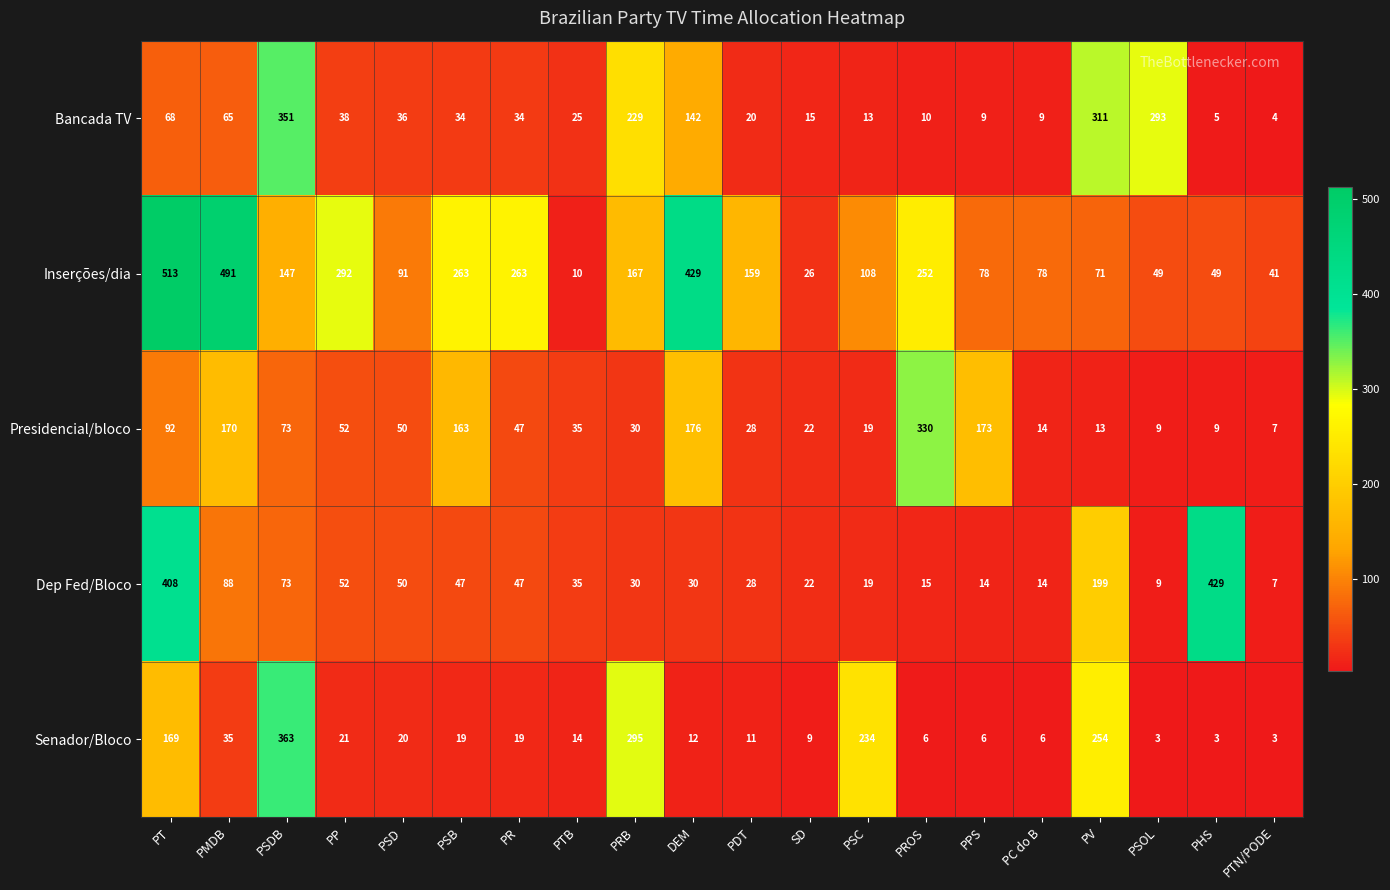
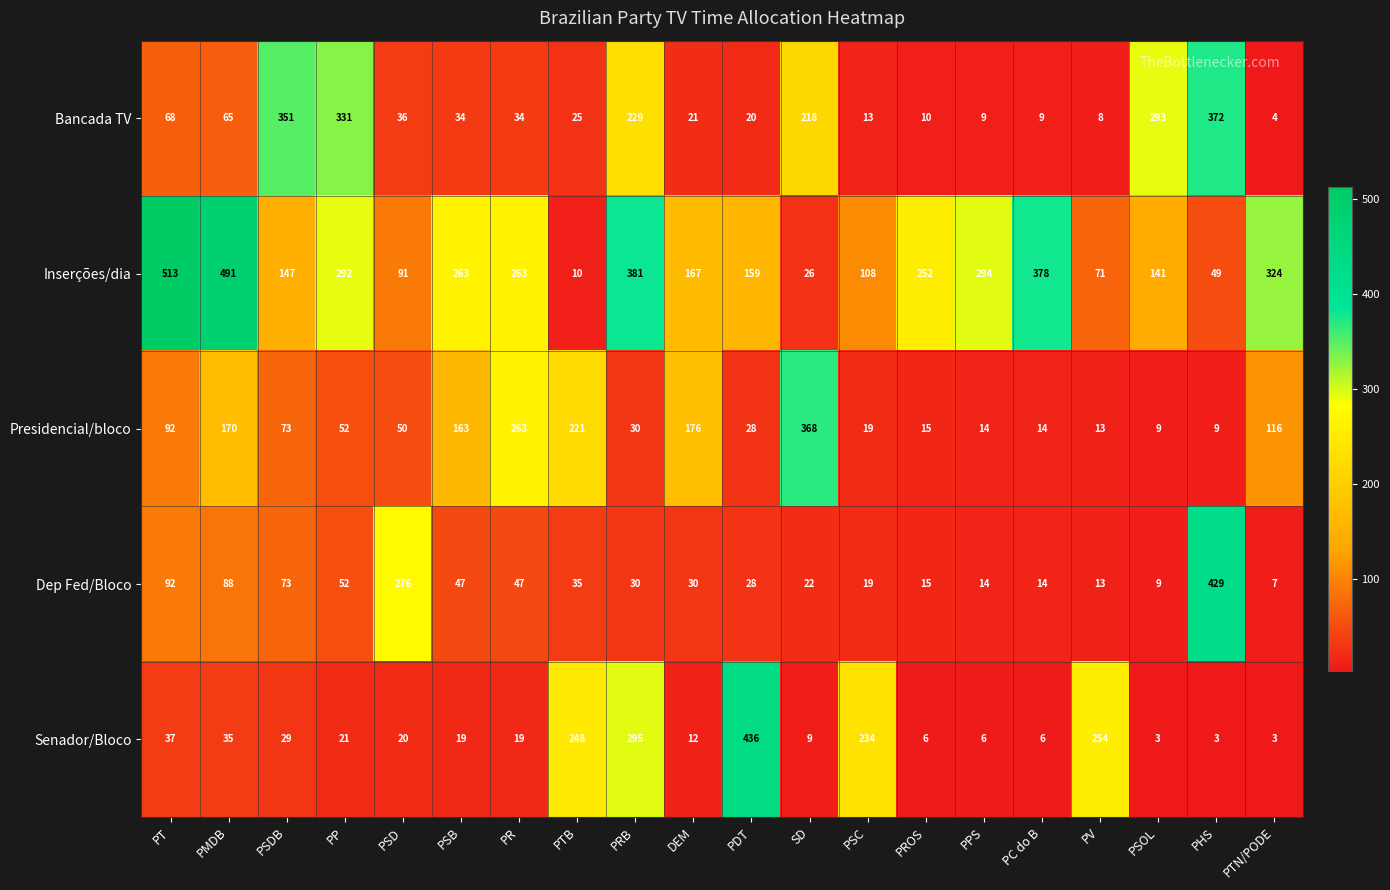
Bancada TV, PP: 38 -> 331
Bancada TV, DEM: 142 -> 21
Bancada TV, SD: 15 -> 218
Bancada TV, PV: 311 -> 8
Bancada TV, PHS: 5 -> 372
Inserções/dia, PRB: 167 -> 381
Inserções/dia, DEM: 429 -> 167
Inserções/dia, PPS: 78 -> 294
Inserções/dia, PC do B: 78 -> 378
Inserções/dia, PSOL: 49 -> 141
Inserções/dia, PTN/PODE: 41 -> 324
Presidencial/bloco, PR: 47 -> 263
Presidencial/bloco, PTB: 35 -> 221
Presidencial/bloco, SD: 22 -> 368
Presidencial/bloco, PROS: 330 -> 15
Presidencial/bloco, PPS: 173 -> 14
Presidencial/bloco, PTN/PODE: 7 -> 116
Dep Fed/Bloco, PT: 408 -> 92
Dep Fed/Bloco, PSD: 50 -> 276
Dep Fed/Bloco, PV: 199 -> 13
Senador/Bloco, PT: 169 -> 37
Senador/Bloco, PSDB: 363 -> 29
Senador/Bloco, PTB: 14 -> 248
Senador/Bloco, PDT: 11 -> 436
